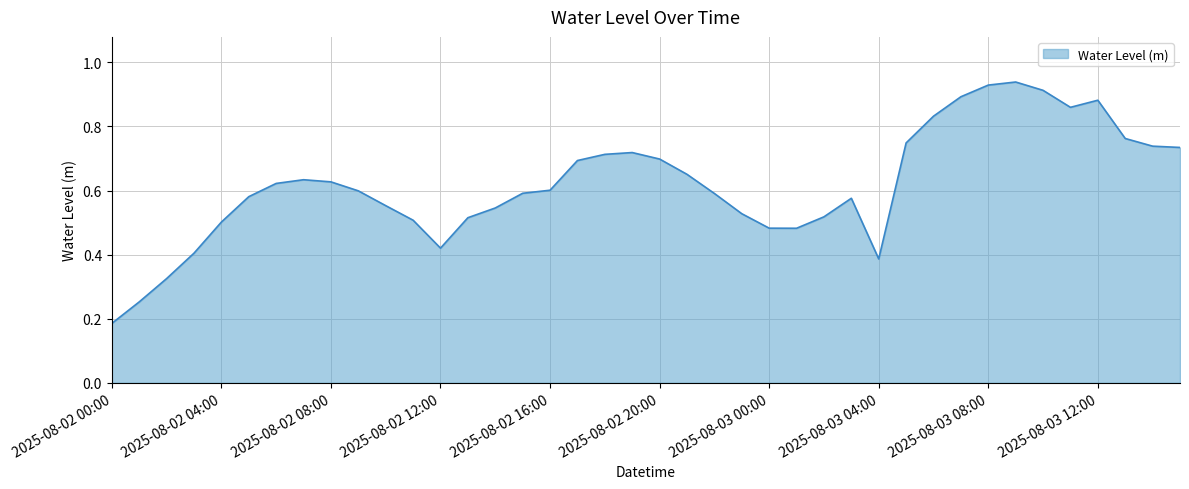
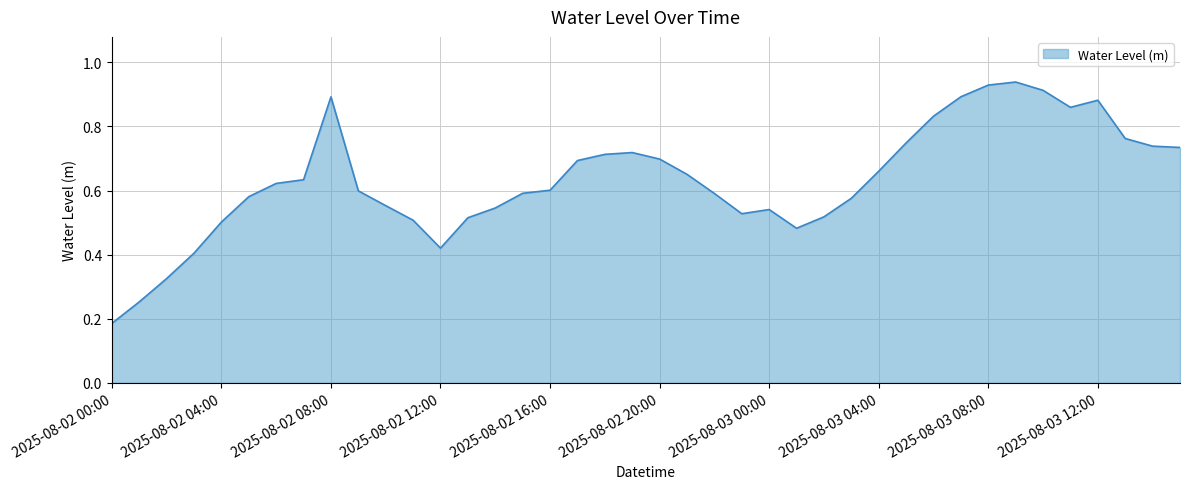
2025-08-02 08:00: 0.63 -> 0.89
2025-08-03 00:00: 0.48 -> 0.54
2025-08-03 04:00: 0.39 -> 0.66
